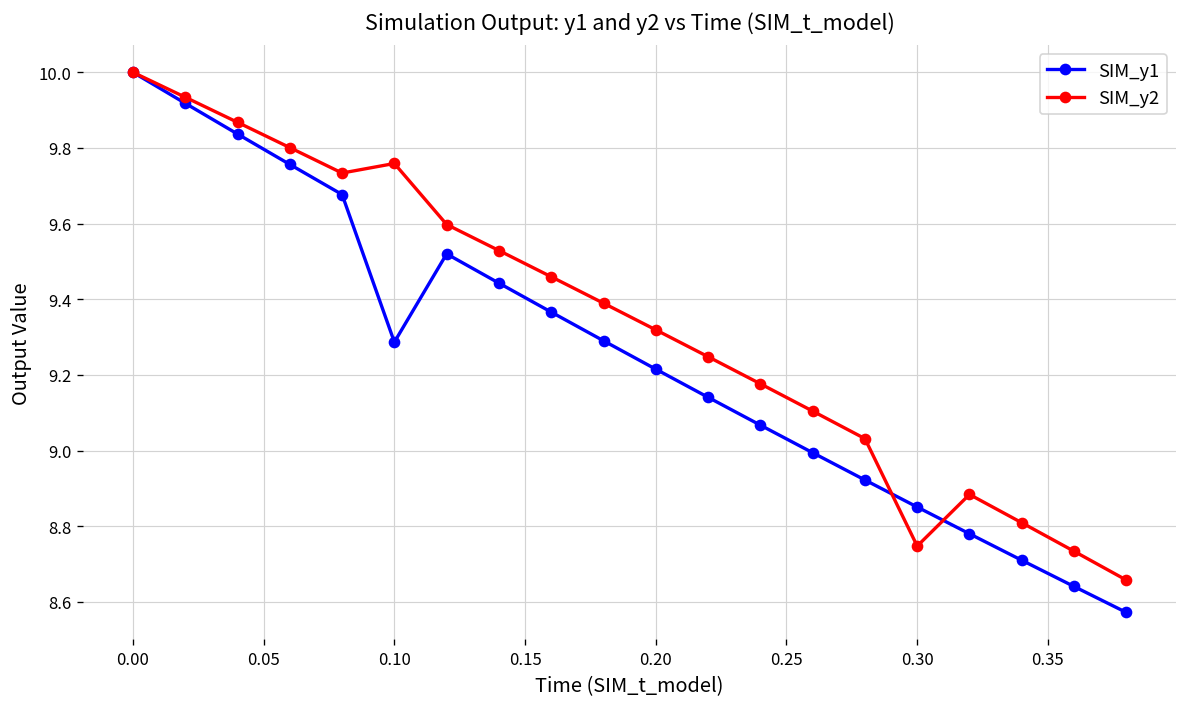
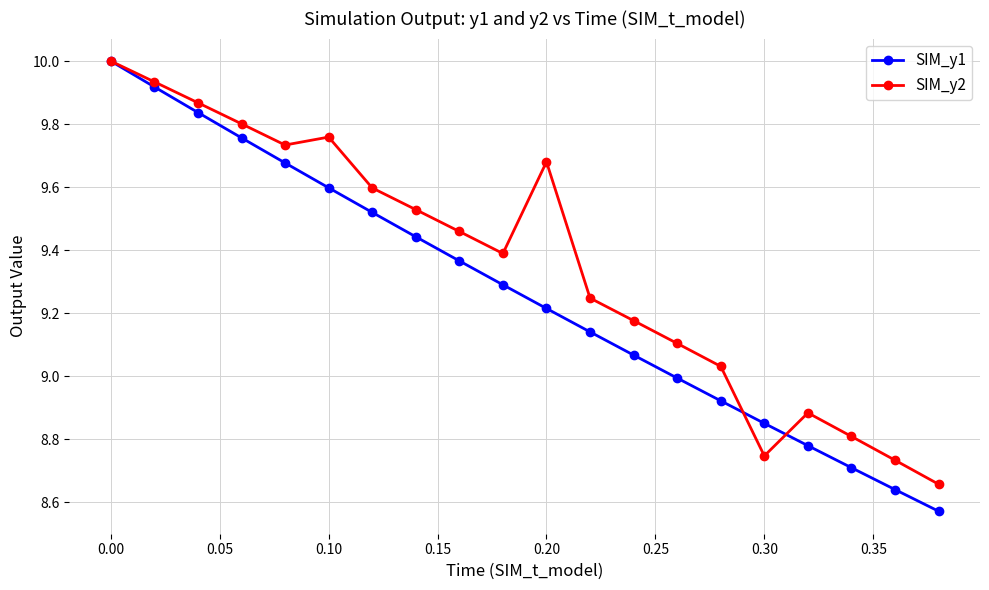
SIM_y1, 0.10: 9.29 -> 9.60
SIM_y2, 0.20: 9.32 -> 9.68
